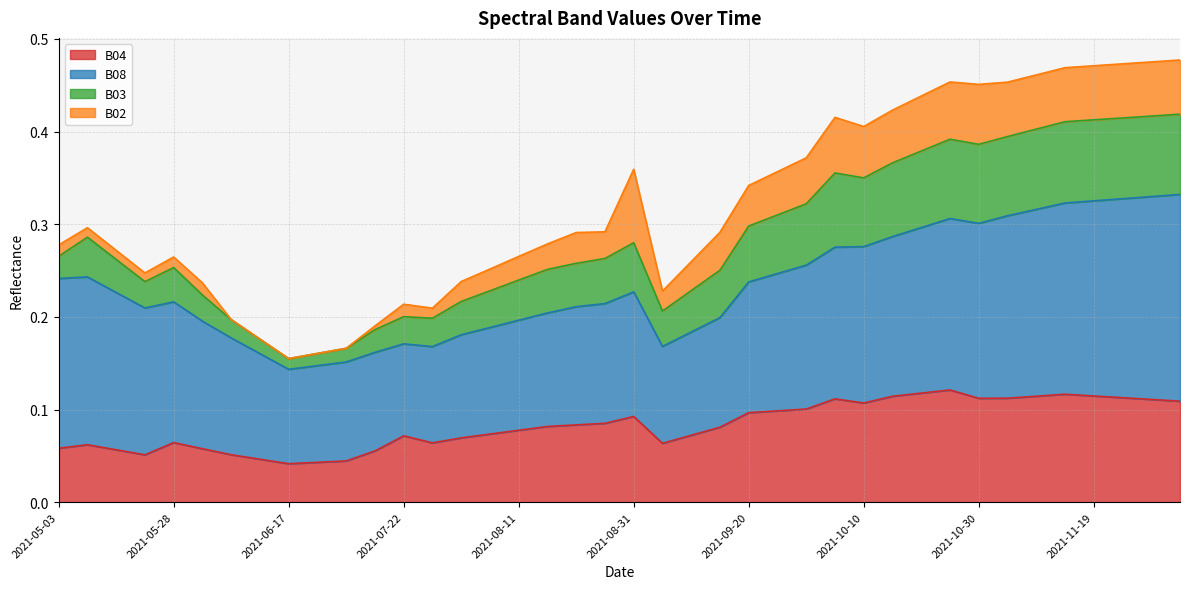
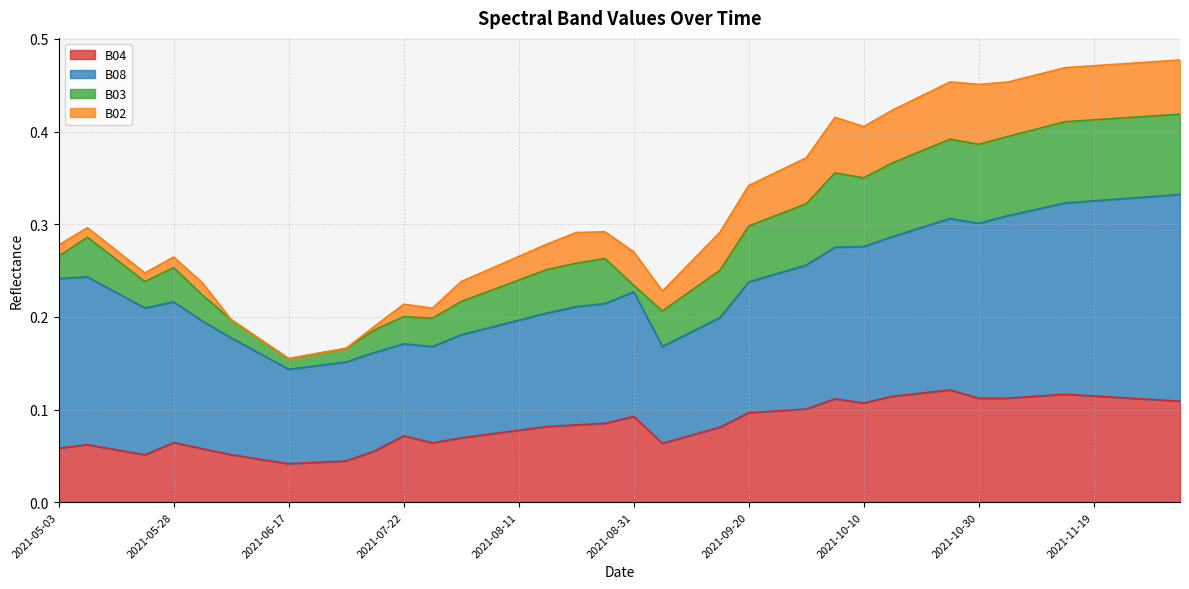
B03, 2021-08-31: 0.05 -> 0.01
B02, 2021-08-31: 0.08 -> 0.04
